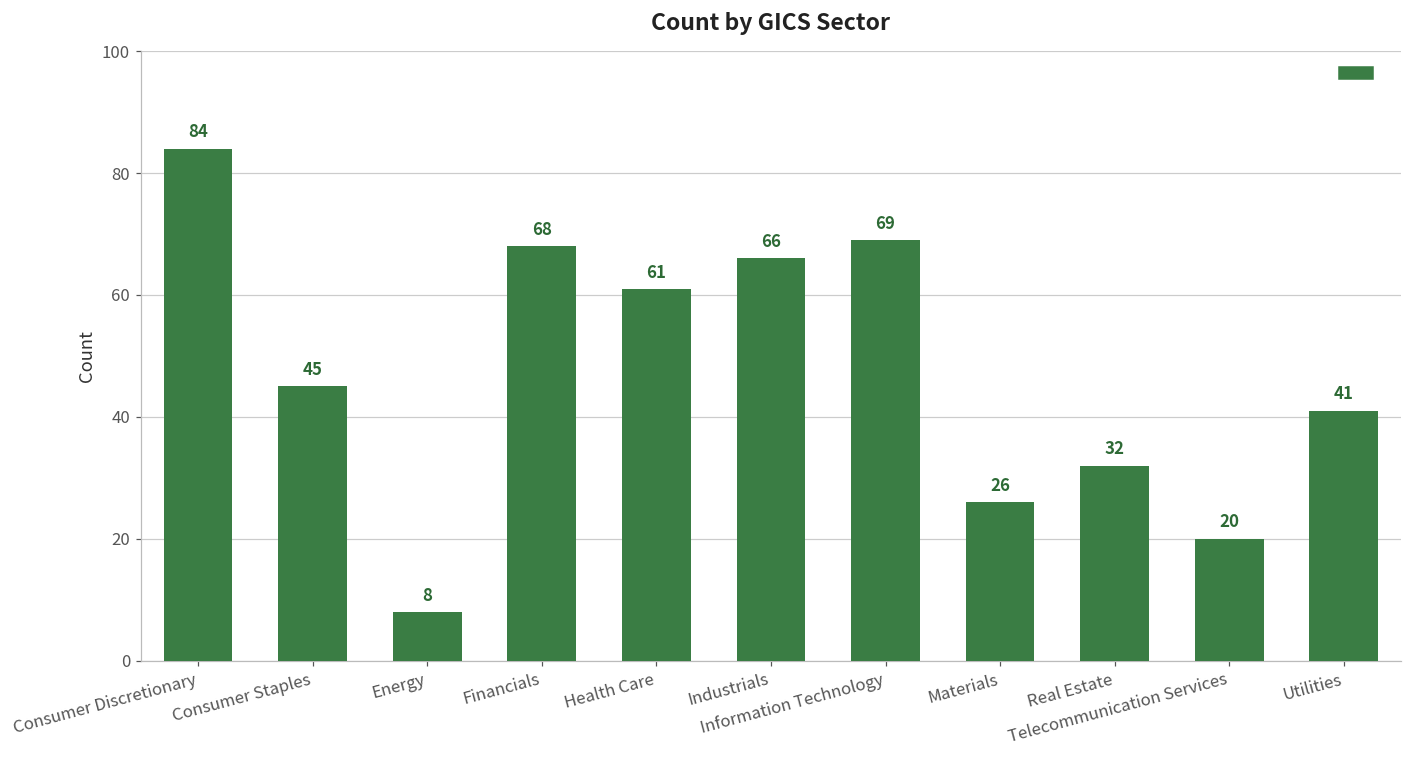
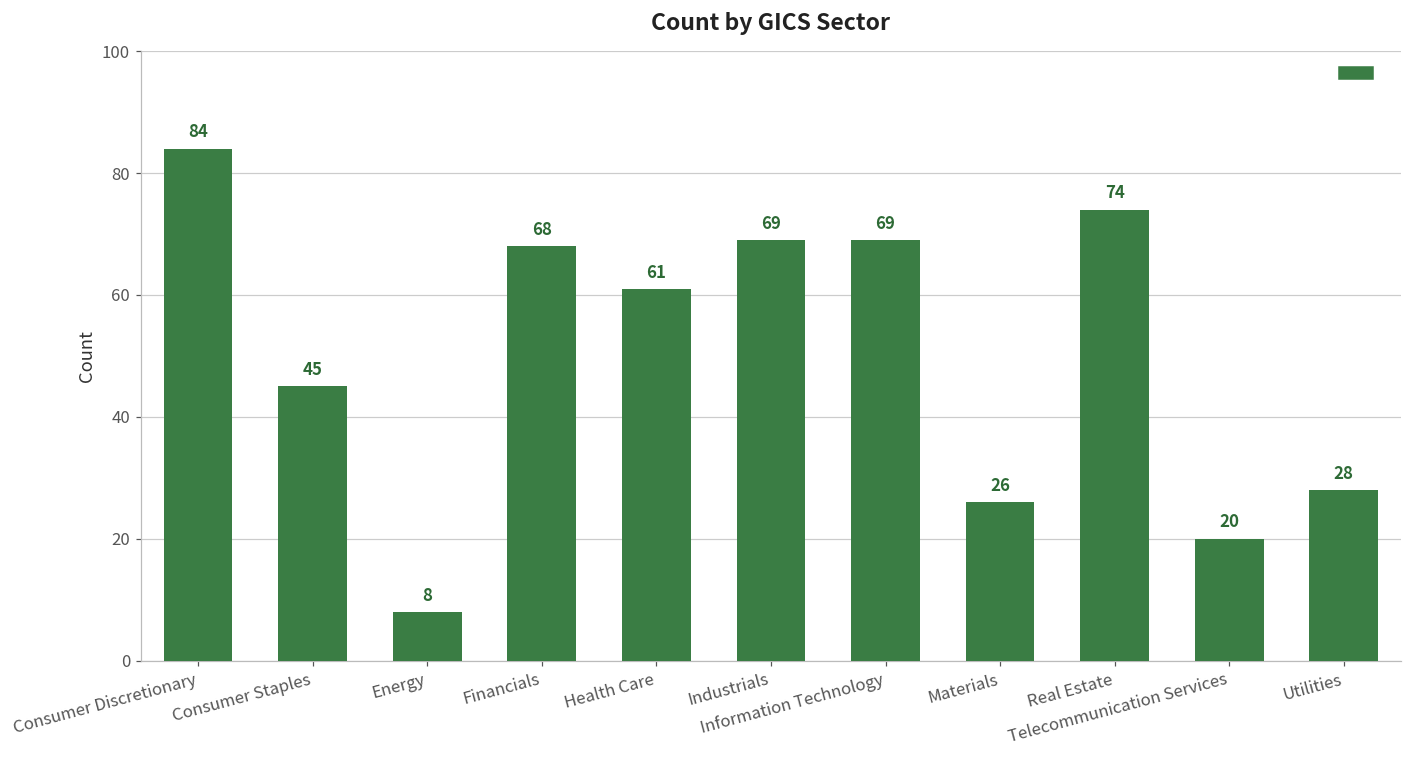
Industrials: 66 -> 69
Real Estate: 32 -> 74
Utilities: 41 -> 28
